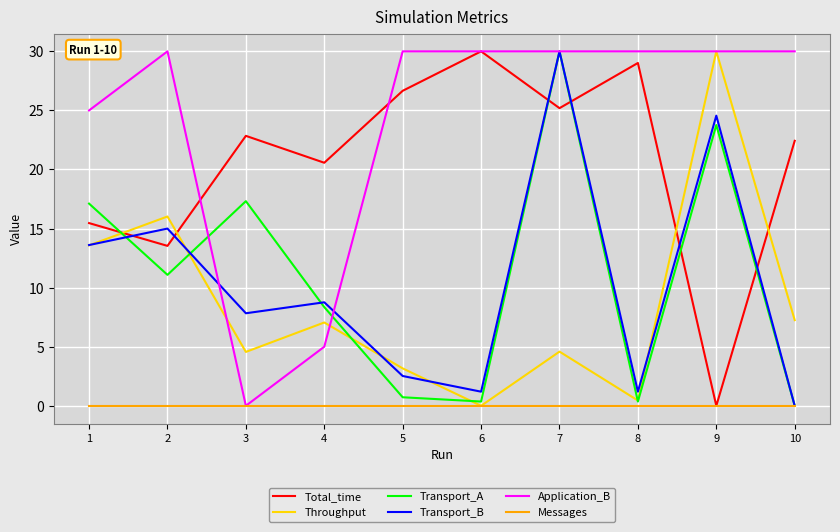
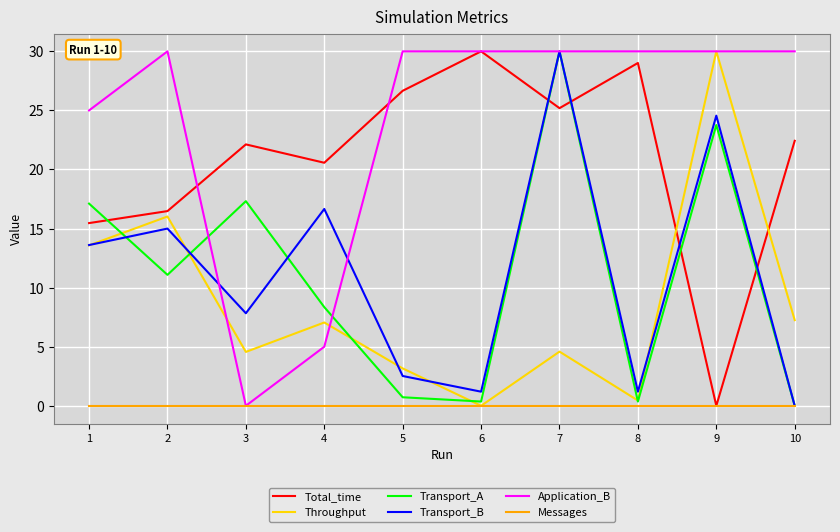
Total_time, 2: 13.5 -> 16.5
Total_time, 3: 22.8 -> 22.1
Transport_B, 4: 8.8 -> 16.7
